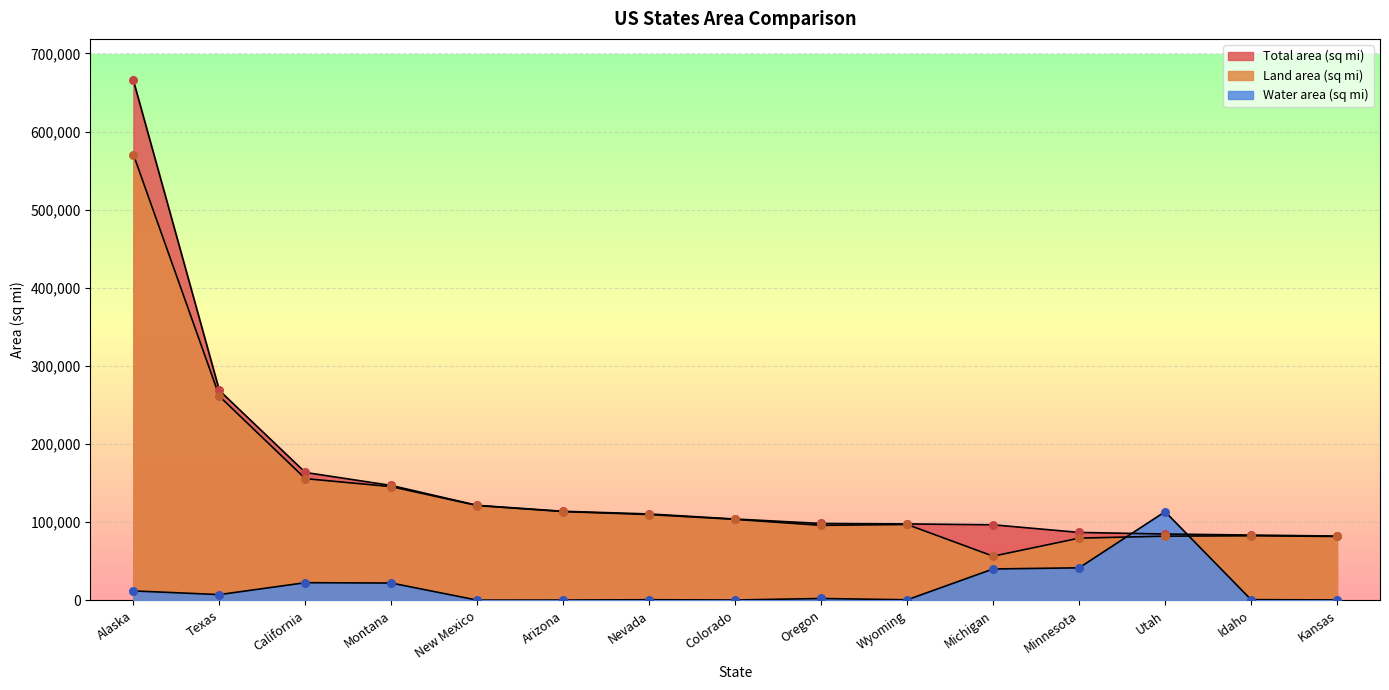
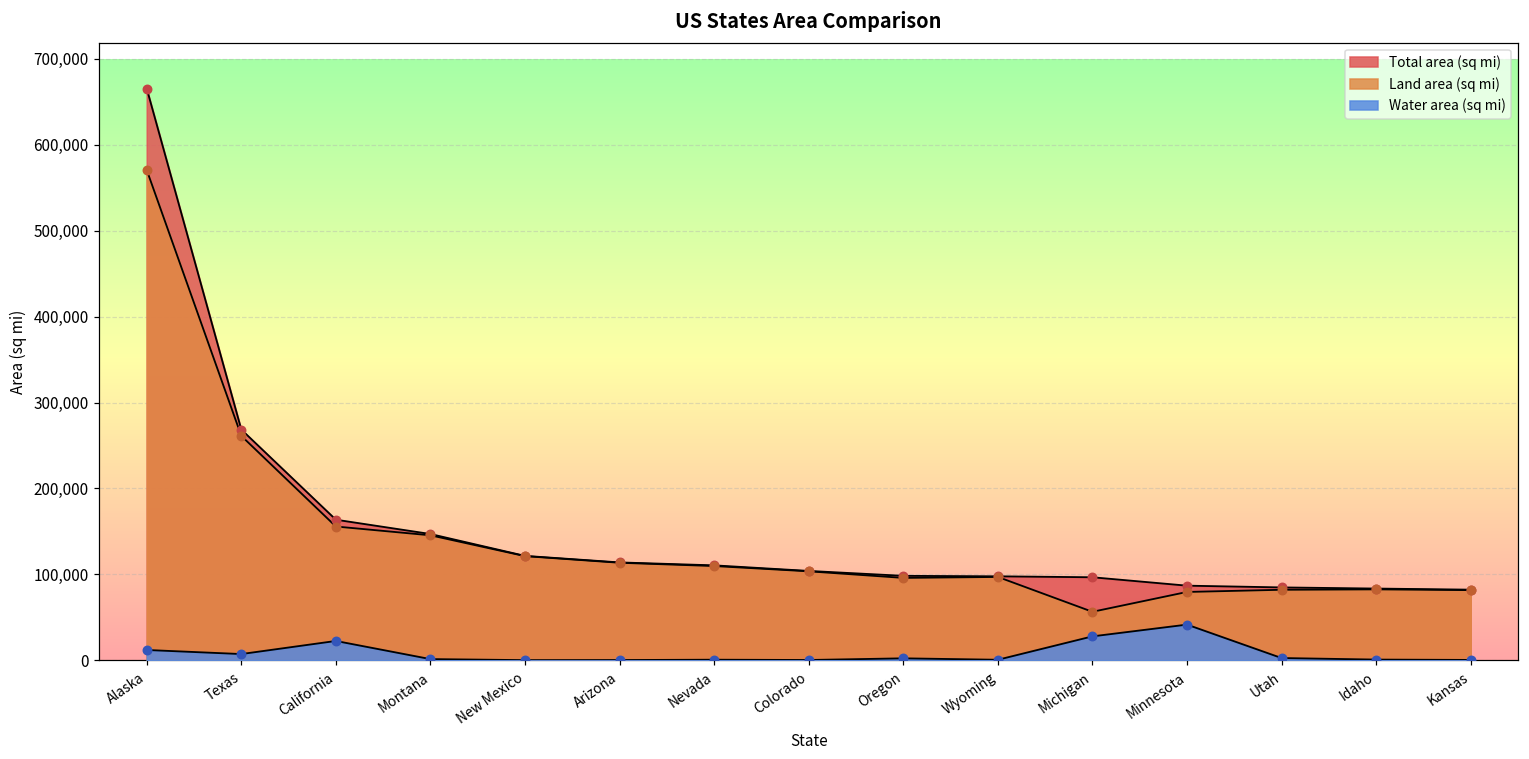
Water area (sq mi), Montana: 20,000 -> 0
Water area (sq mi), Michigan: 40,000 -> 30,000
Water area (sq mi), Utah: 110,000 -> 0
